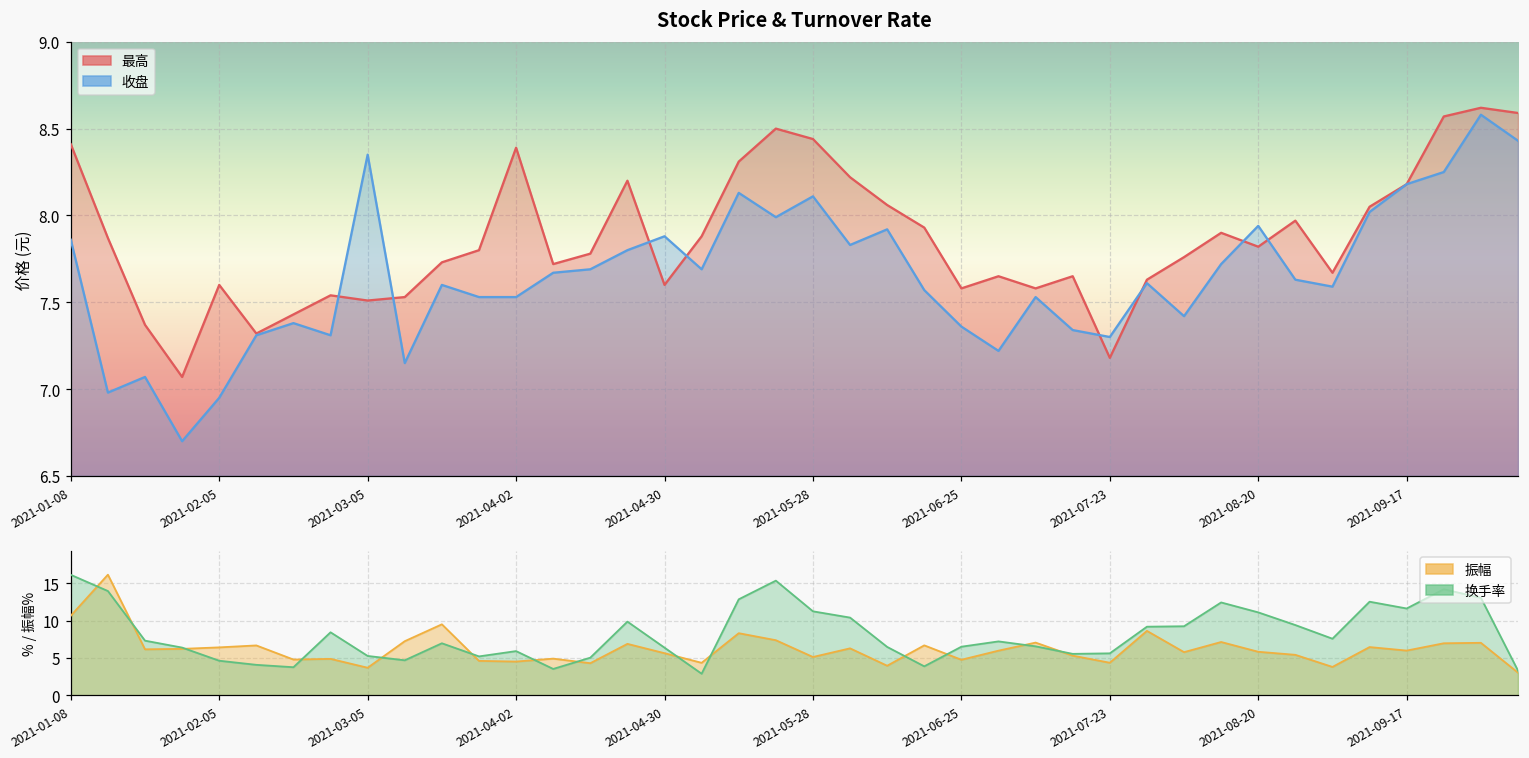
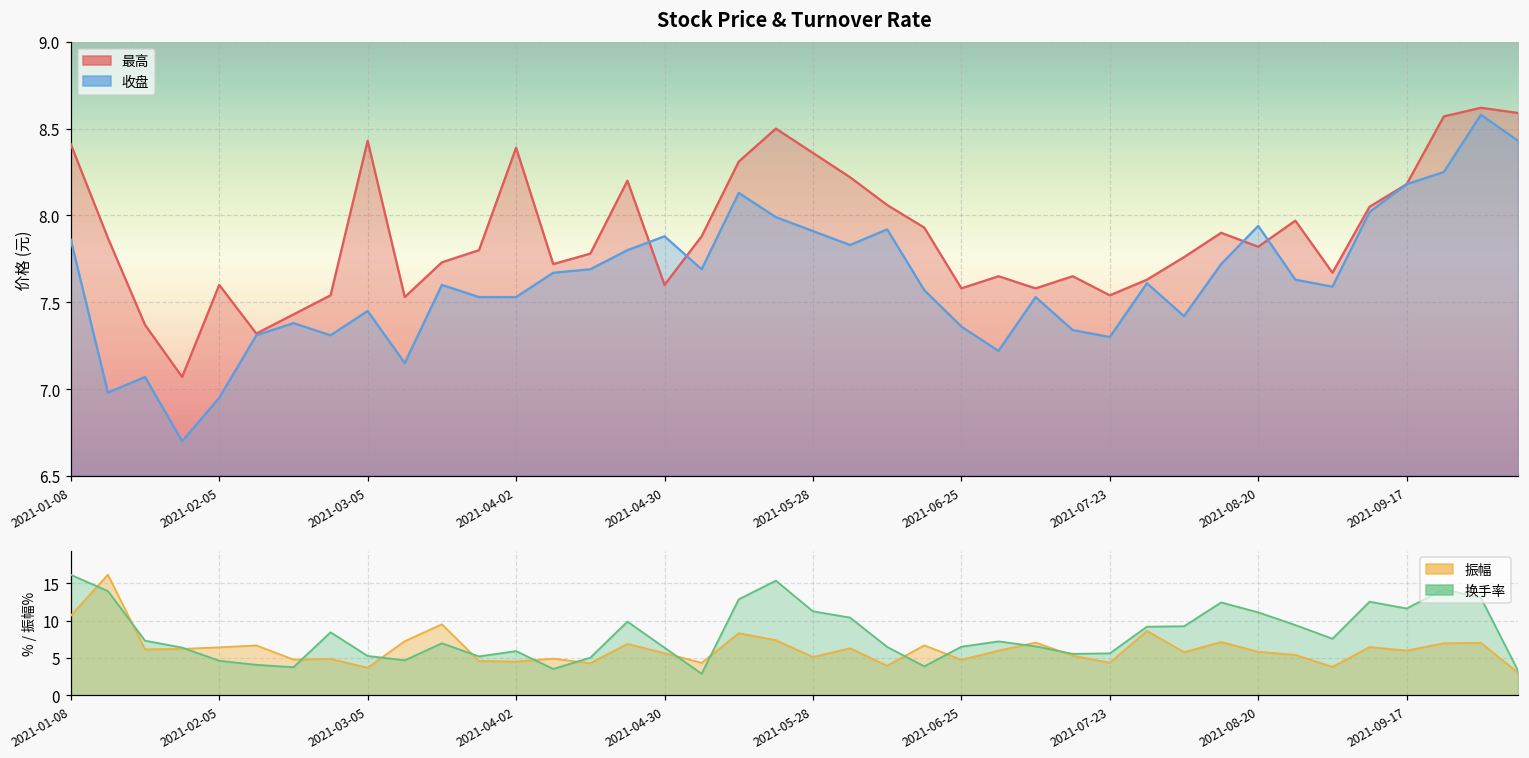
Stock Price & Turnover Rate, 最高, 2021-03-05: 7.51 -> 8.43
Stock Price & Turnover Rate, 收盘, 2021-03-05: 8.35 -> 7.45
Stock Price & Turnover Rate, 最高, 2021-05-28: 8.44 -> 8.36
Stock Price & Turnover Rate, 收盘, 2021-05-28: 8.11 -> 7.91
Stock Price & Turnover Rate, 最高, 2021-07-23: 7.18 -> 7.54
